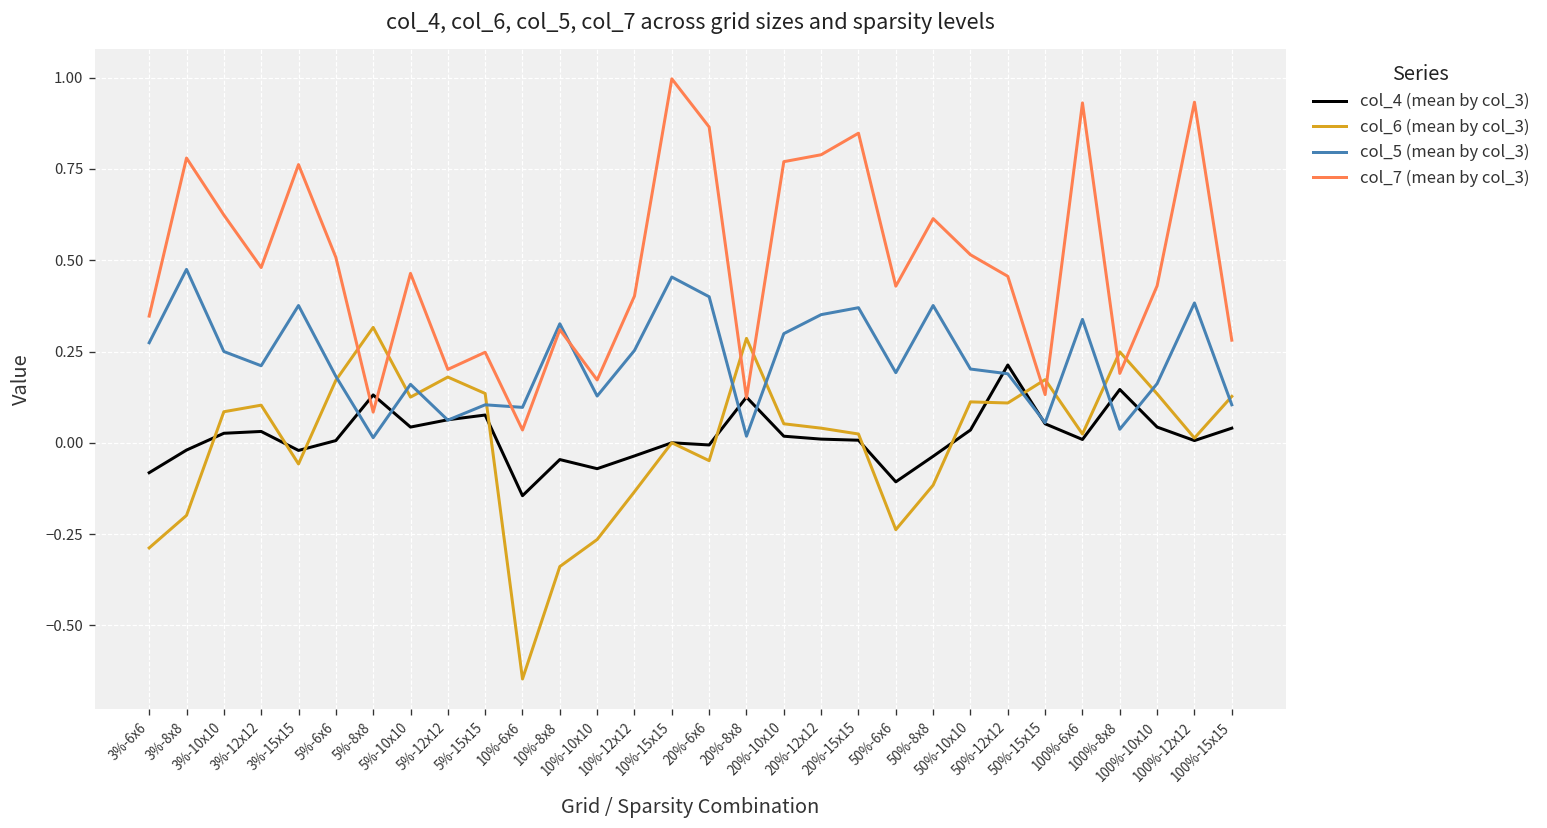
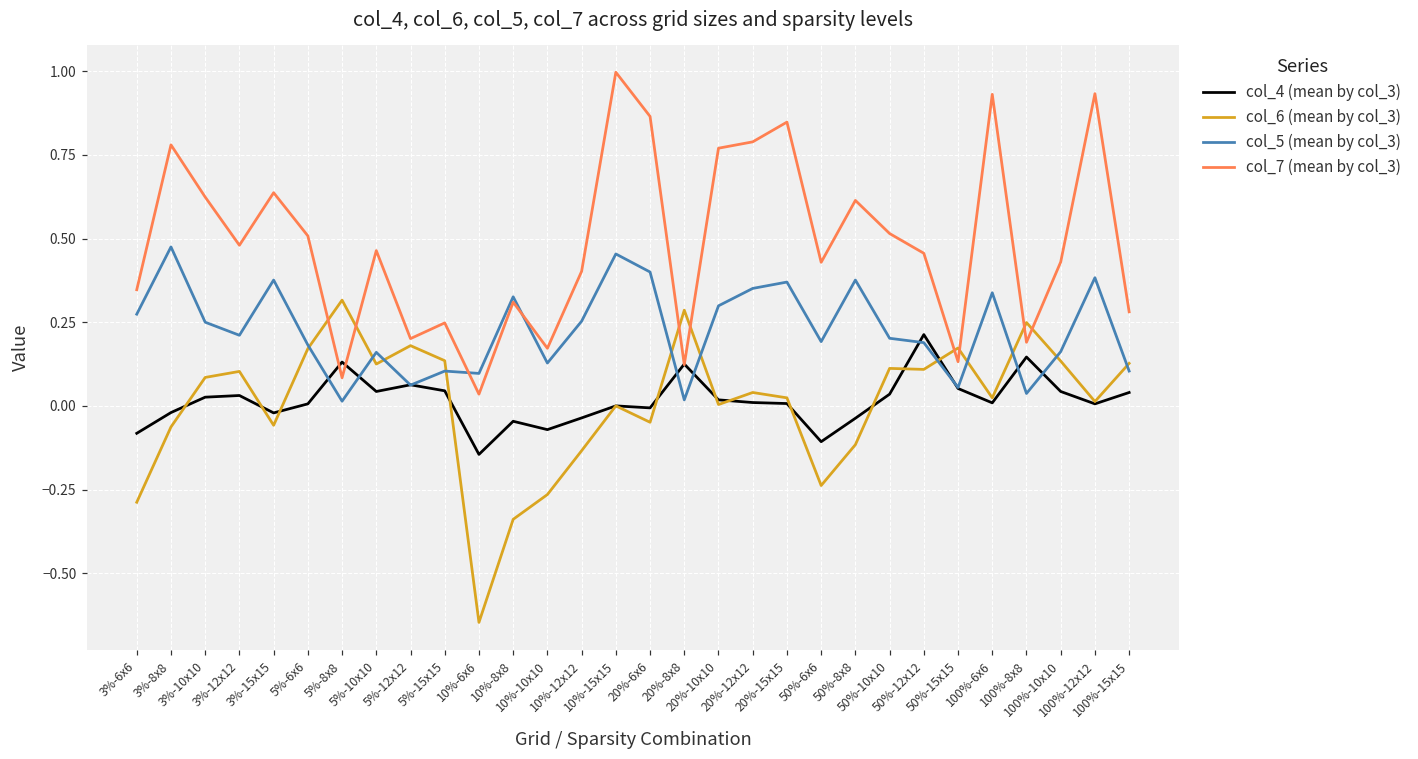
col_6 (mean by col_3), 3%-8x8: -0.20 -> -0.06
col_7 (mean by col_3), 3%-15x15: 0.76 -> 0.64
col_4 (mean by col_3), 5%-15x15: 0.08 -> 0.05
col_6 (mean by col_3), 20%-10x10: 0.05 -> 0.00
